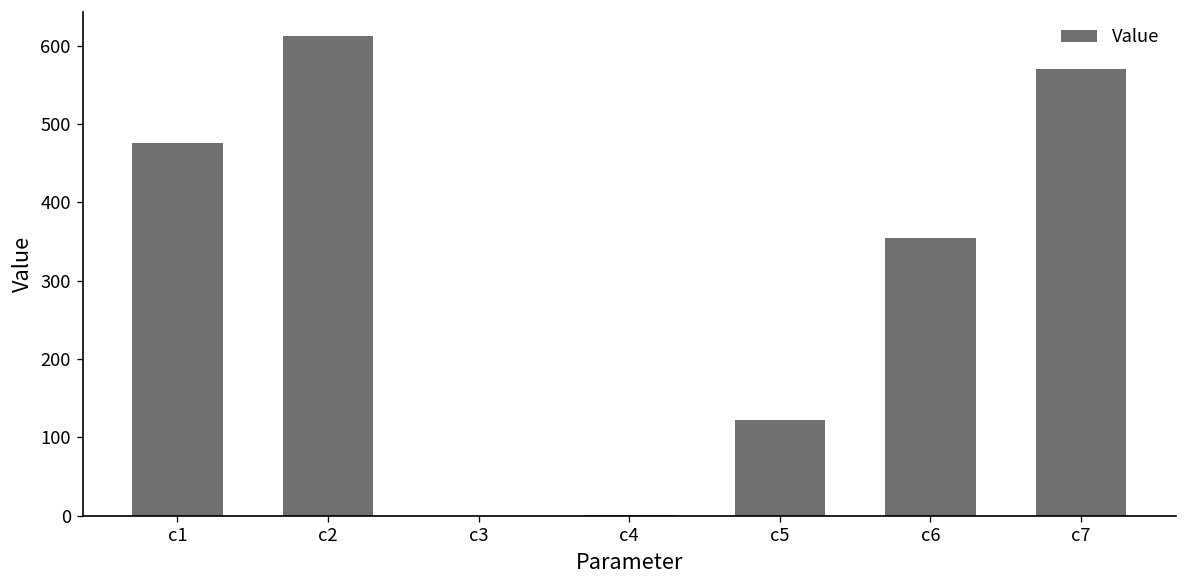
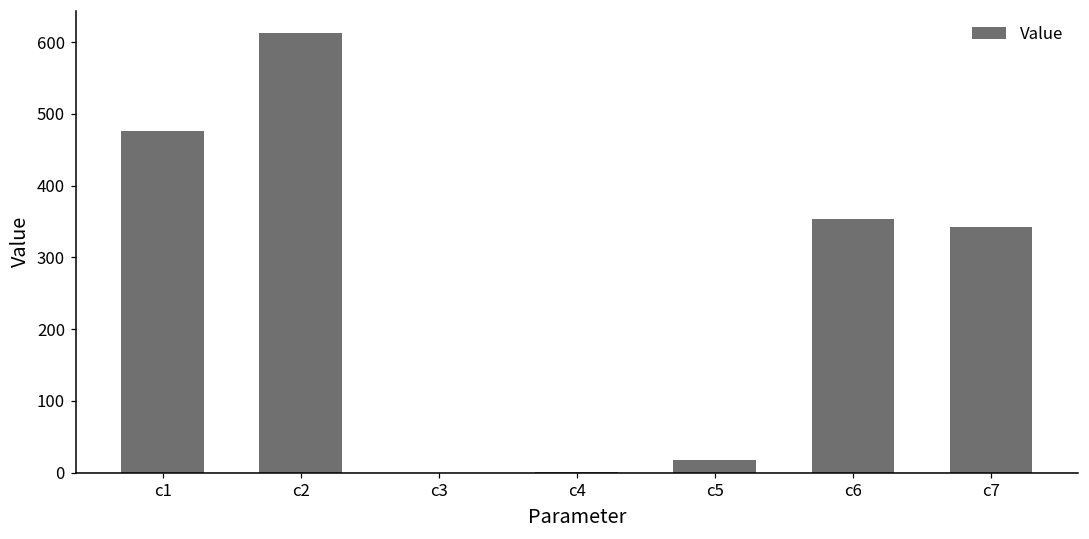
c5: 120 -> 20
c7: 570 -> 340
